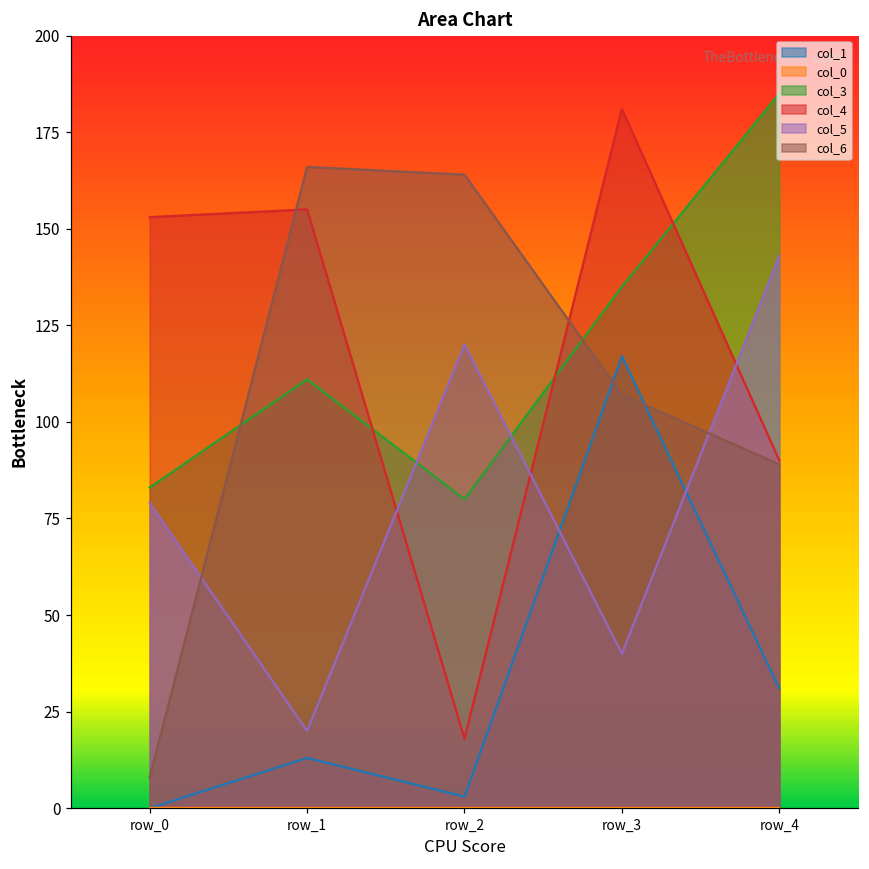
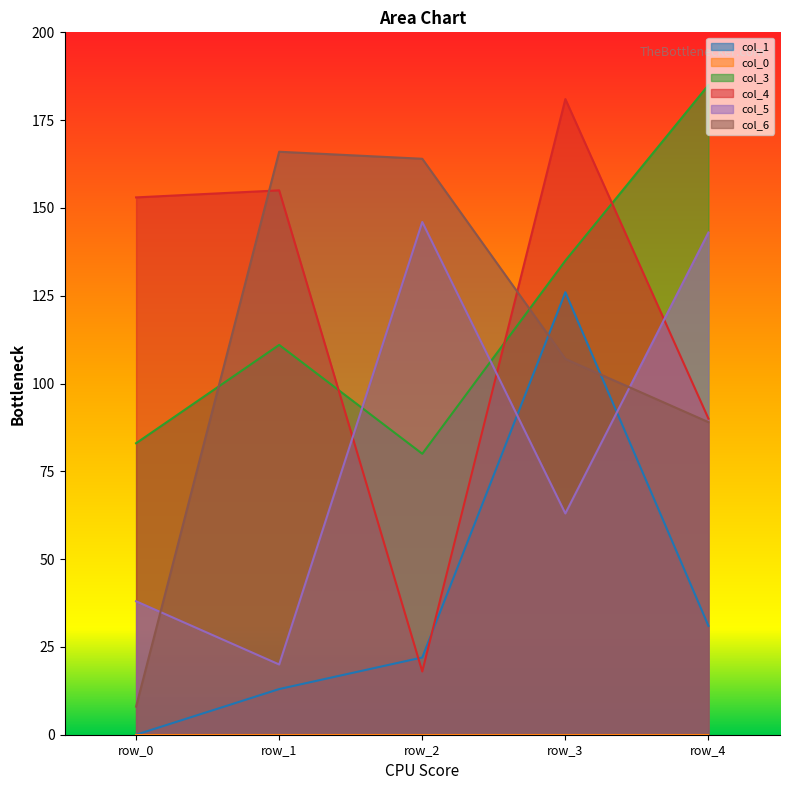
col_5, row_0: 79 -> 38
col_1, row_2: 3 -> 22
col_5, row_2: 120 -> 146
col_1, row_3: 117 -> 126
col_5, row_3: 40 -> 63
